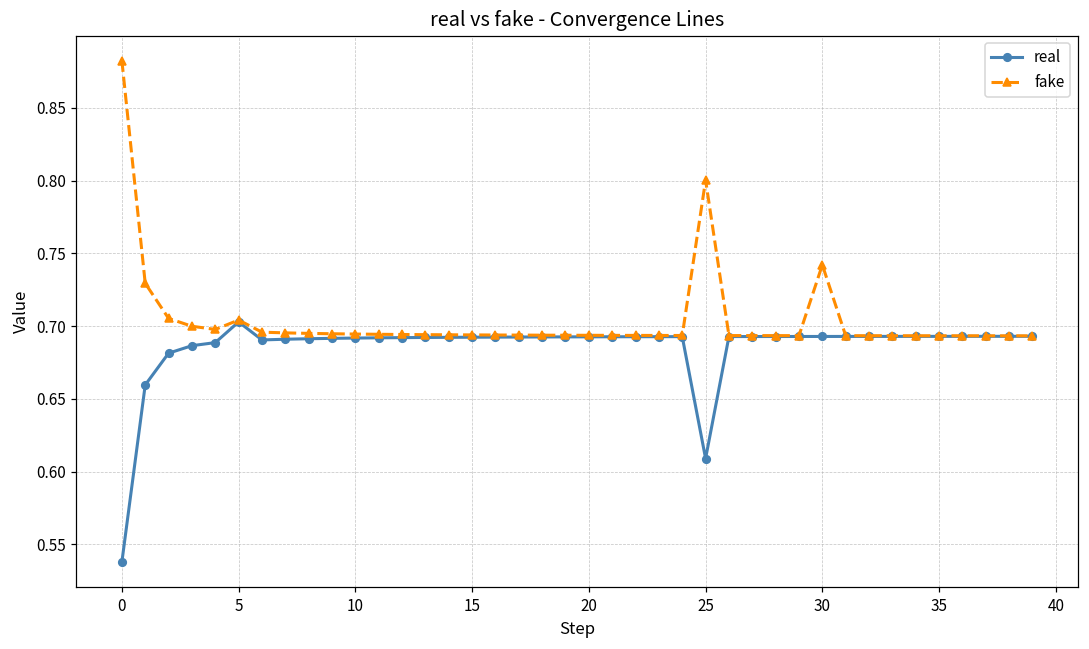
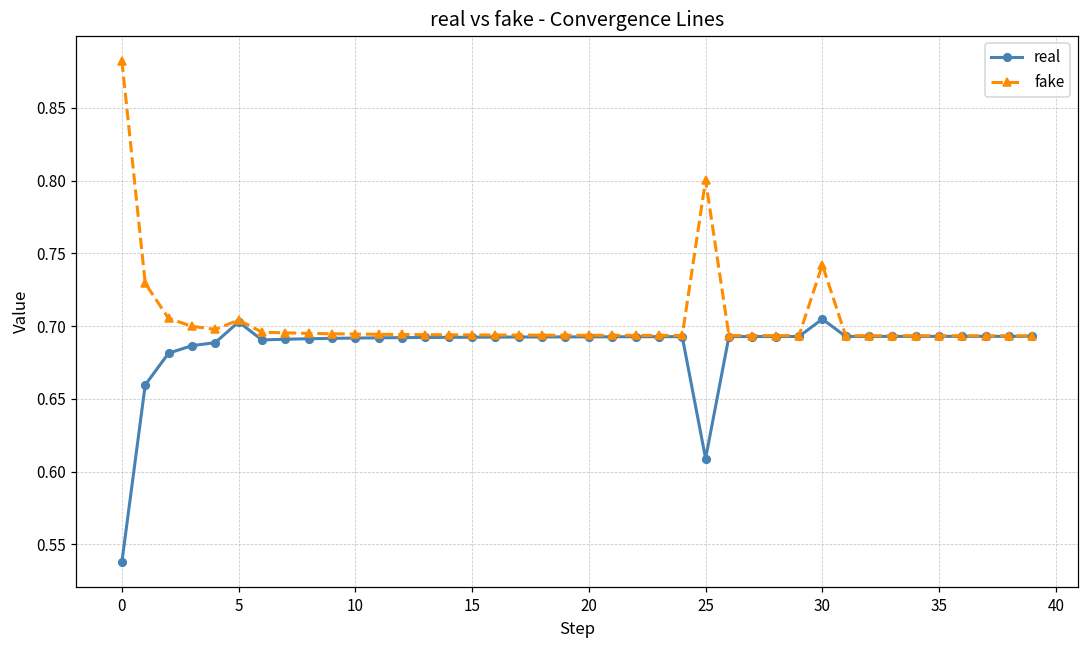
real, 30: 0.693 -> 0.705
